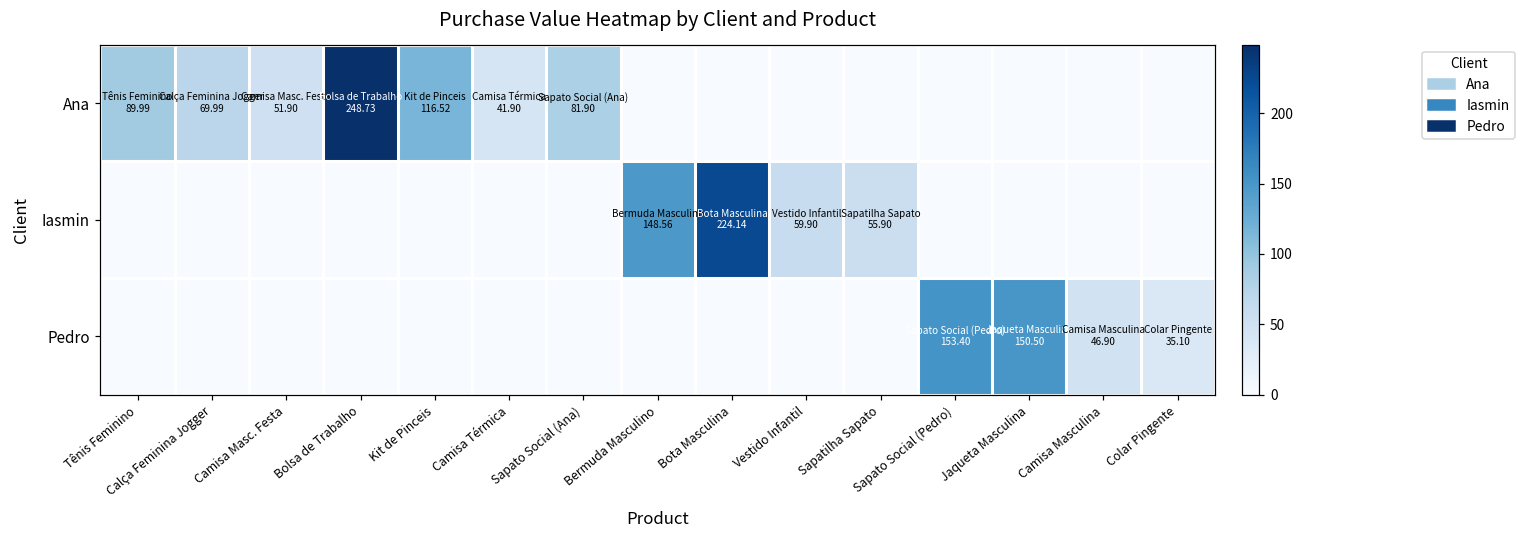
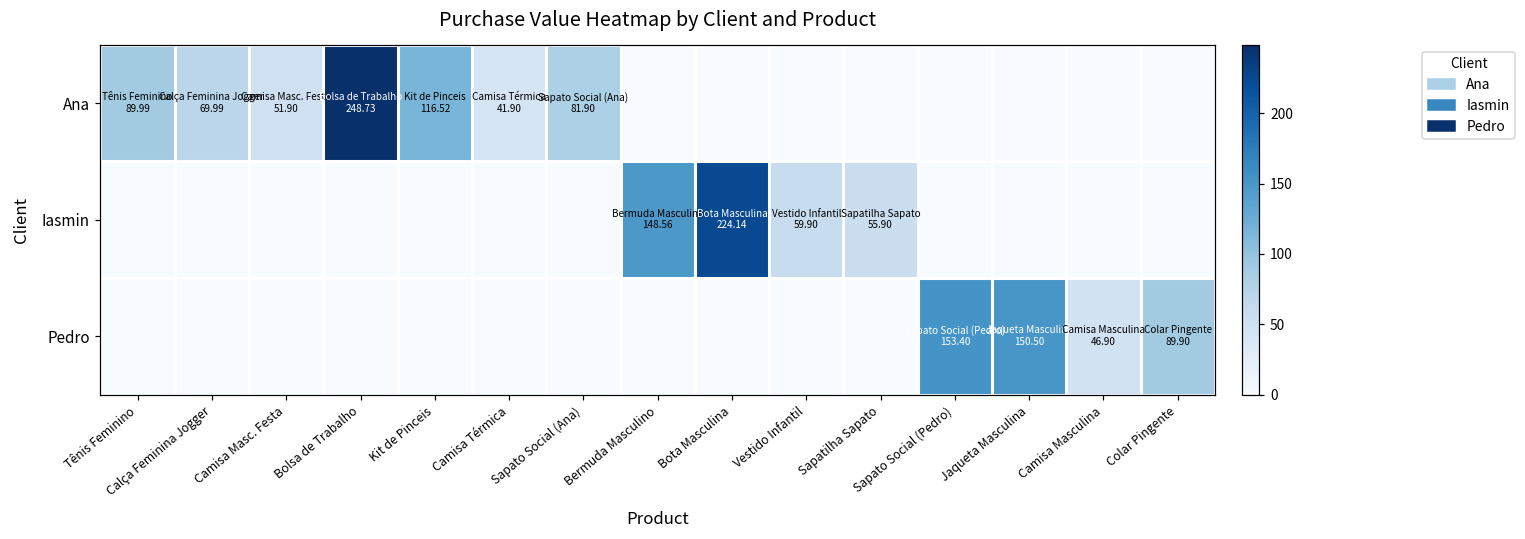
Pedro, Colar Pingente: 35.10 -> 89.90
